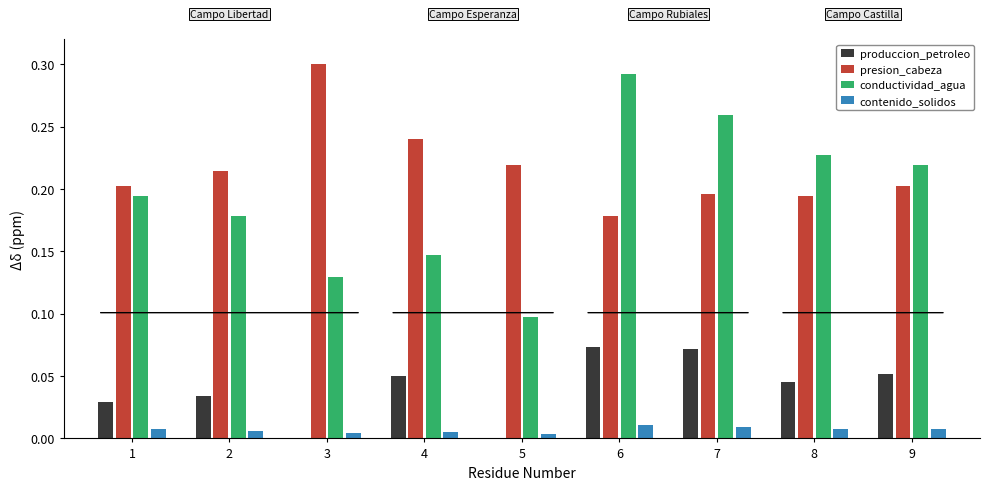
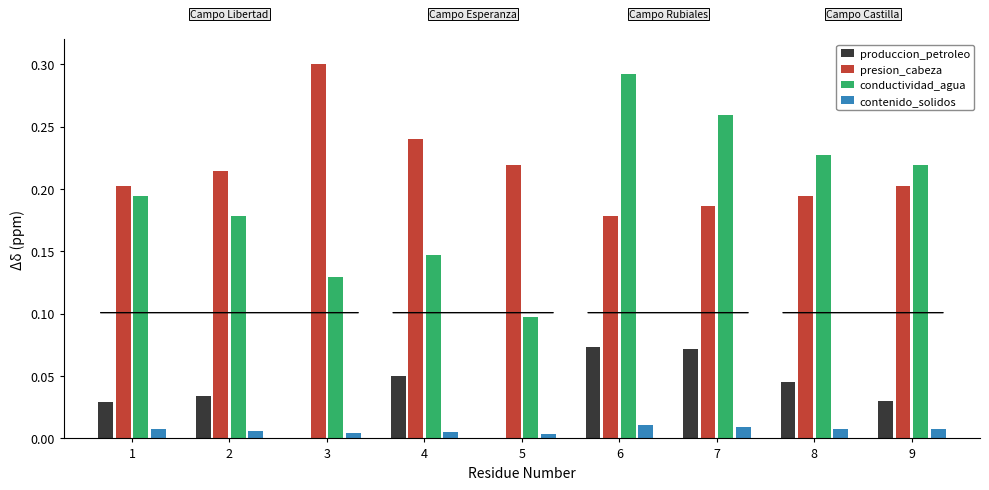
presion_cabeza, 7: 0.196 -> 0.186
produccion_petroleo, 9: 0.052 -> 0.030
